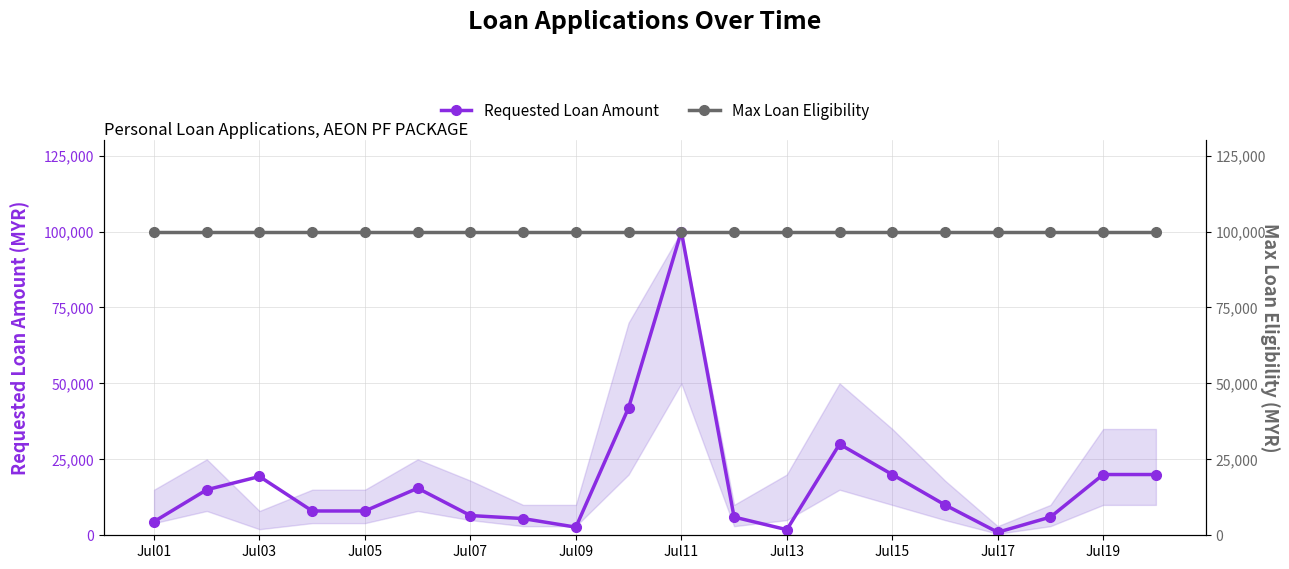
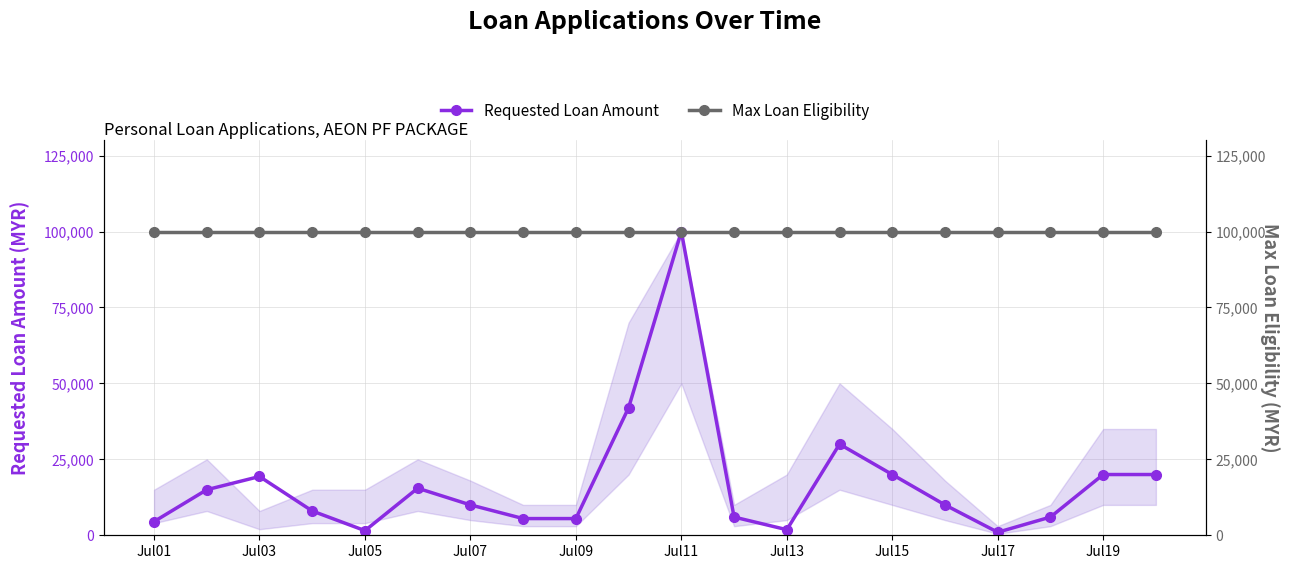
Requested Loan Amount, Jul05: 8,000 -> 2,000
Requested Loan Amount, Jul07: 6,000 -> 10,000
Requested Loan Amount, Jul09: 3,000 -> 6,000
